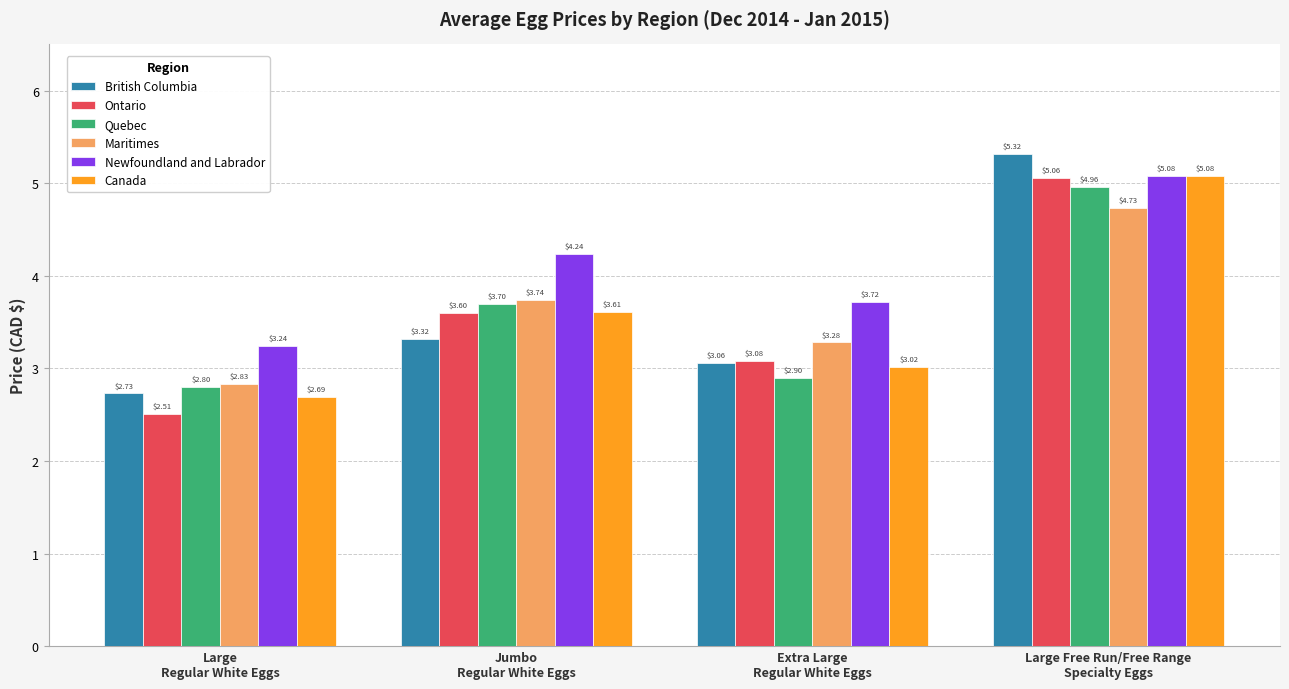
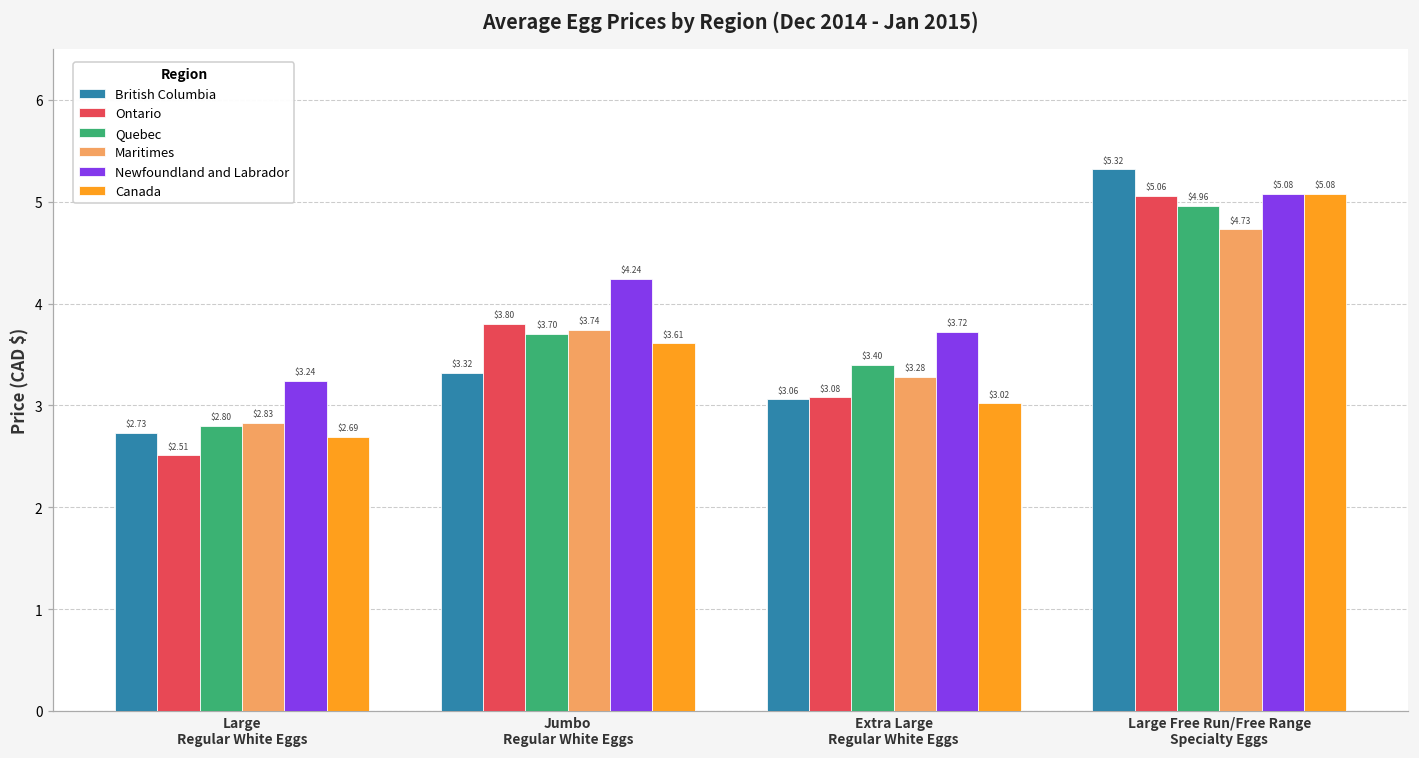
Ontario, Jumbo Regular White Eggs: $3.60 -> $3.80
Quebec, Extra Large Regular White Eggs: $2.90 -> $3.40
